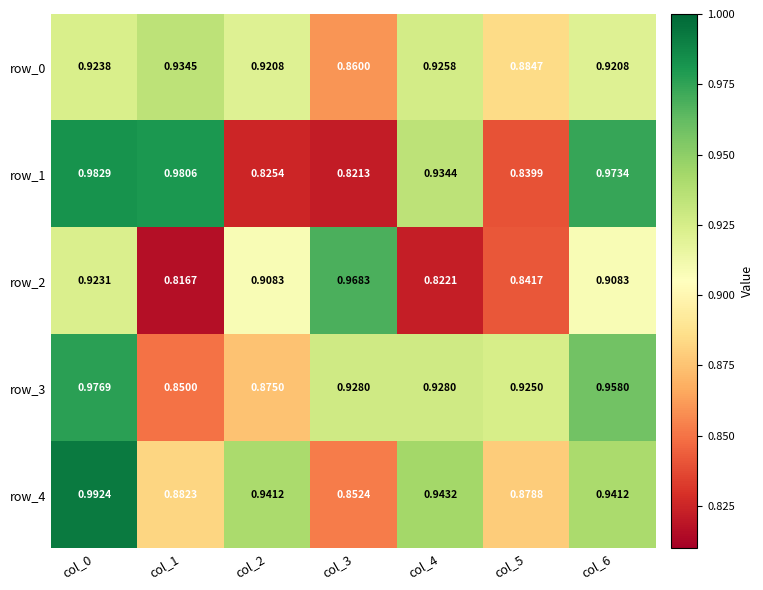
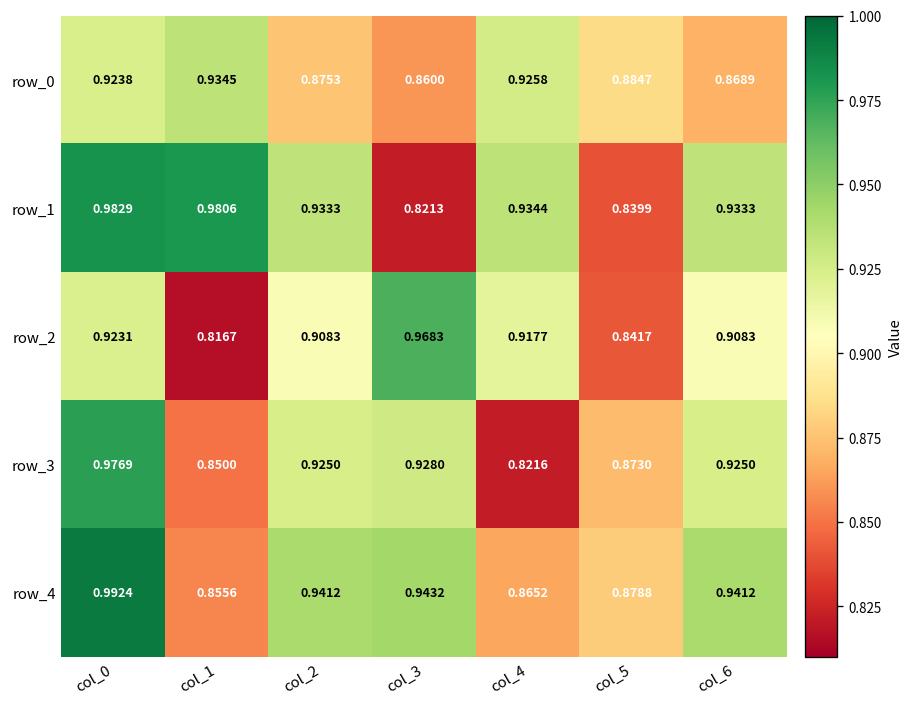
row_0, col_2: 0.9208 -> 0.8753
row_0, col_6: 0.9208 -> 0.8689
row_1, col_2: 0.8254 -> 0.9333
row_1, col_6: 0.9734 -> 0.9333
row_2, col_4: 0.8221 -> 0.9177
row_3, col_2: 0.8750 -> 0.9250
row_3, col_4: 0.9280 -> 0.8216
row_3, col_5: 0.9250 -> 0.8730
row_3, col_6: 0.9580 -> 0.9250
row_4, col_1: 0.8823 -> 0.8556
row_4, col_3: 0.8524 -> 0.9432
row_4, col_4: 0.9432 -> 0.8652
